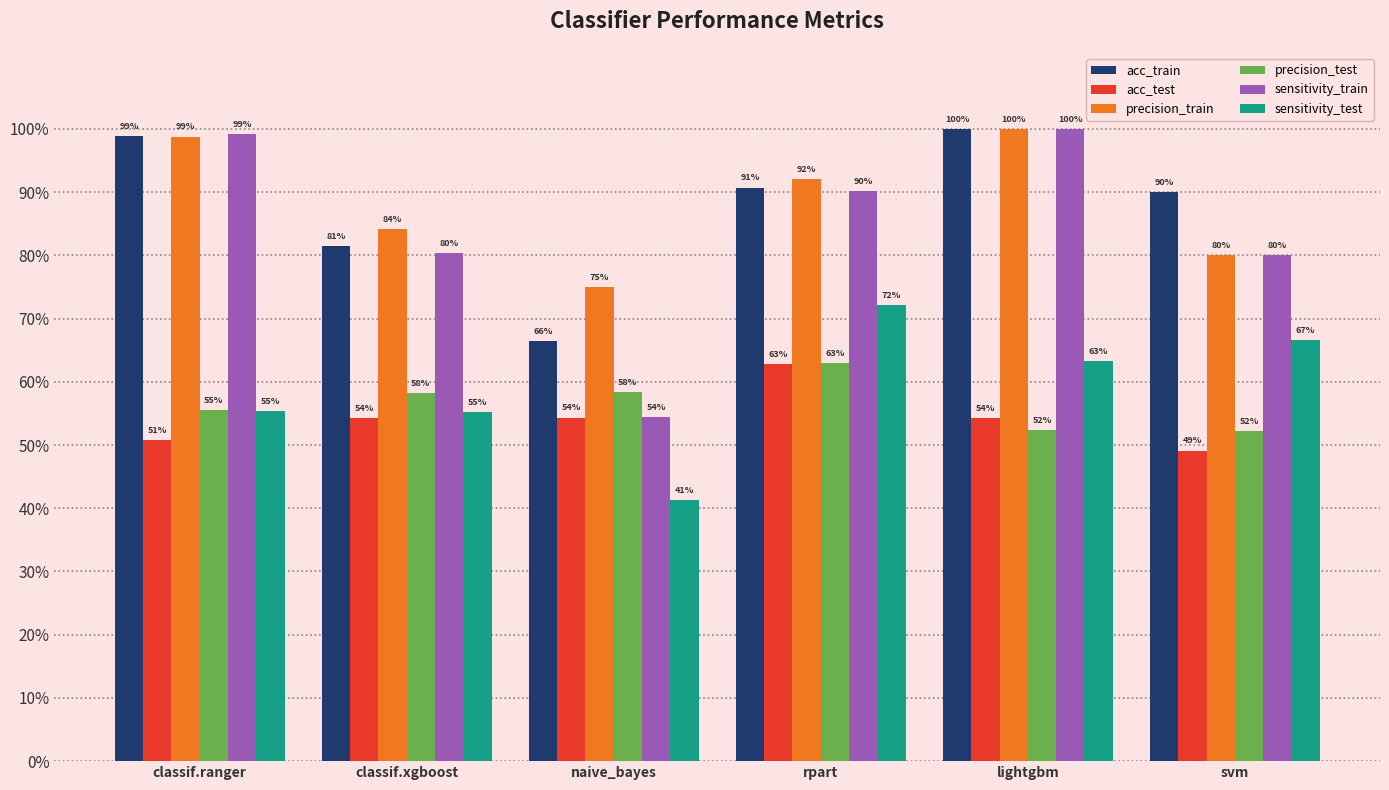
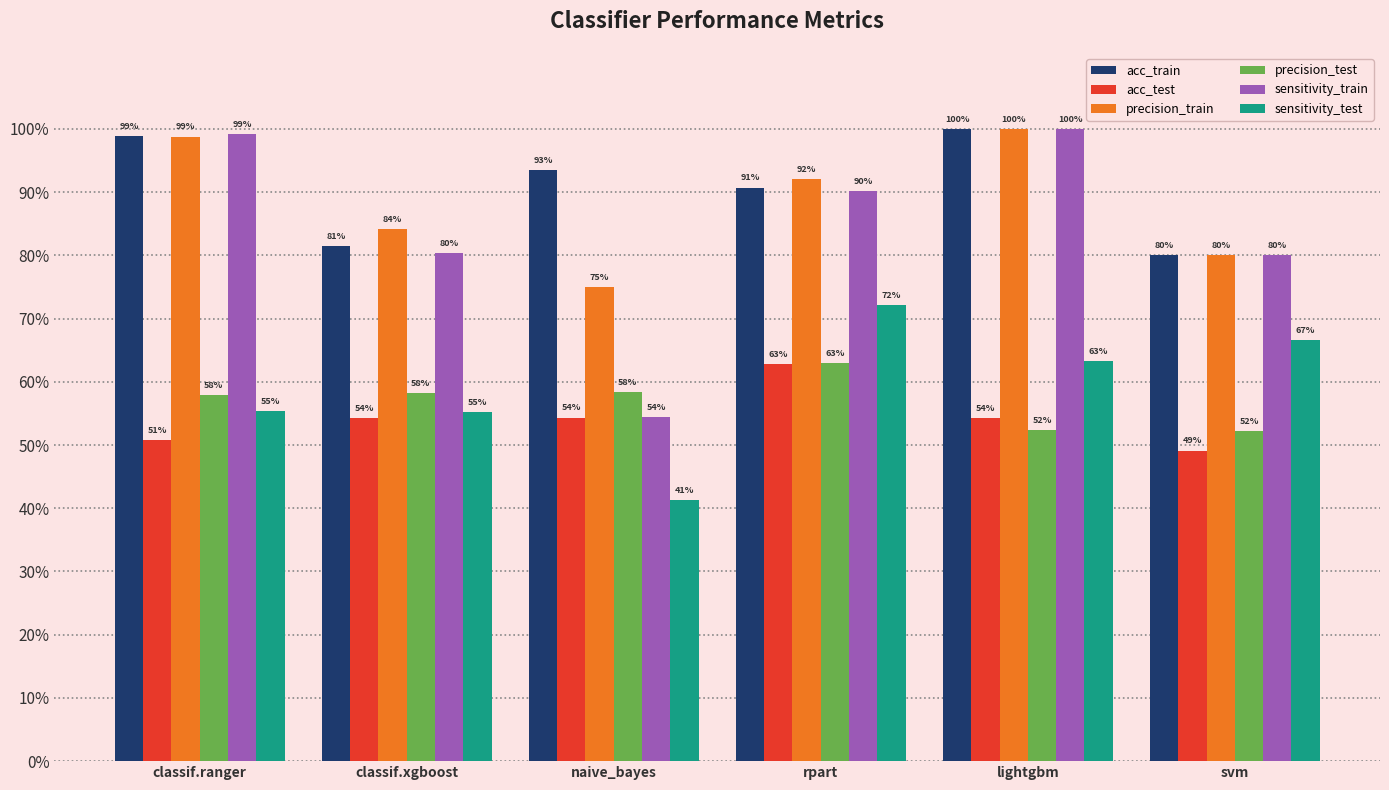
precision_test, classif.ranger: 55% -> 58%
acc_train, naive_bayes: 66% -> 93%
acc_train, svm: 90% -> 80%
